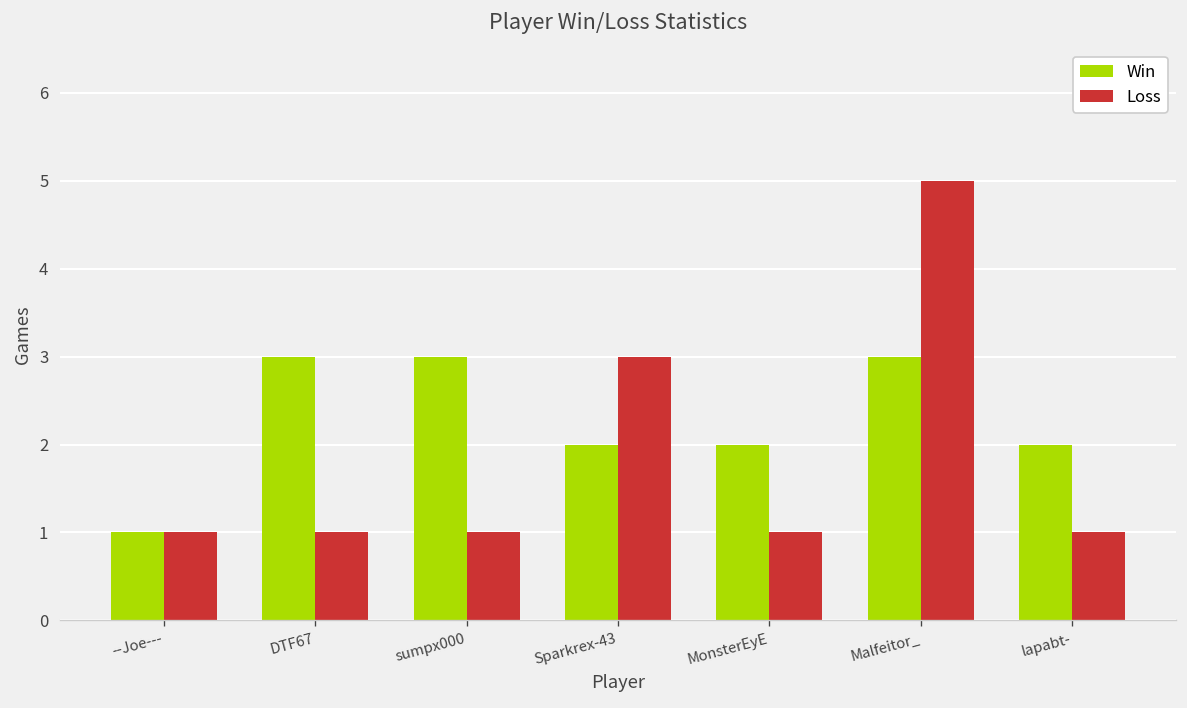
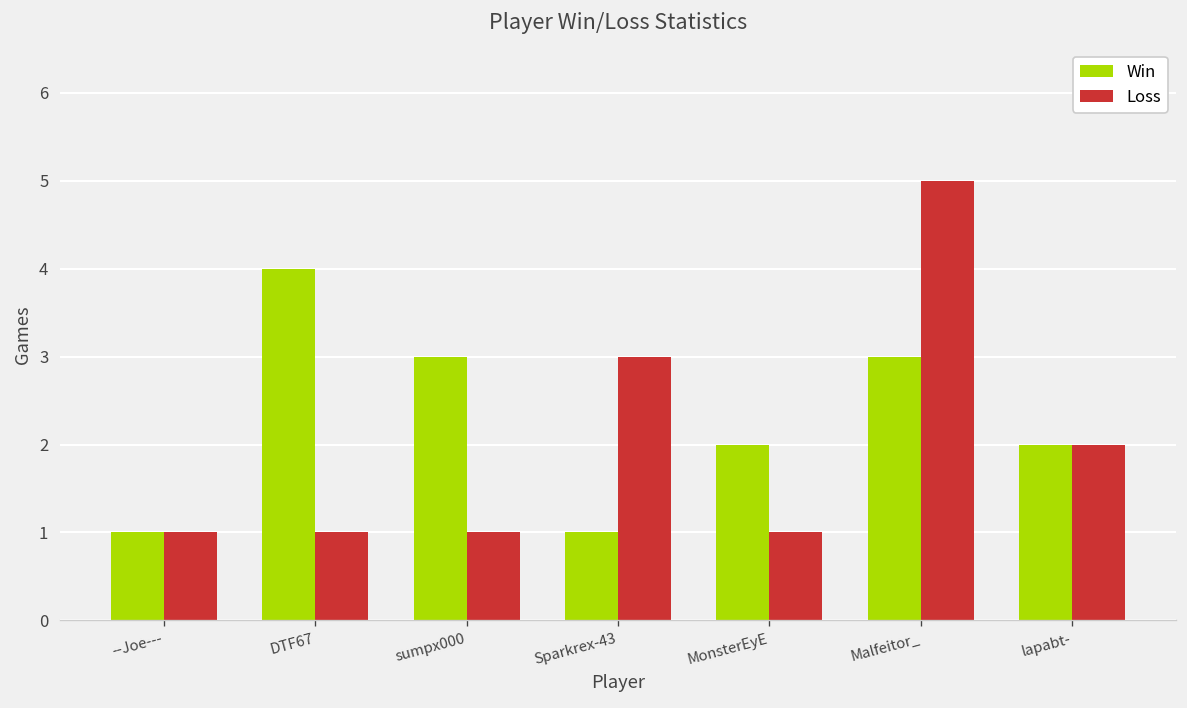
Win, DTF67: 3 -> 4
Win, Sparkrex-43: 2 -> 1
Loss, lapabt-: 1 -> 2
